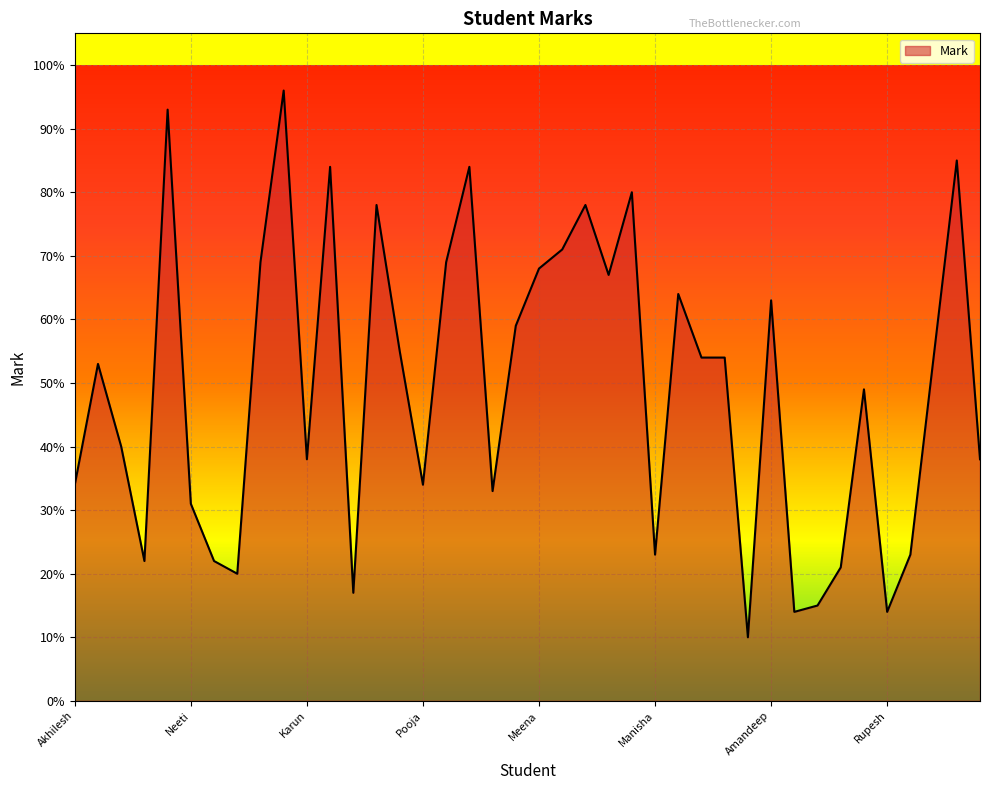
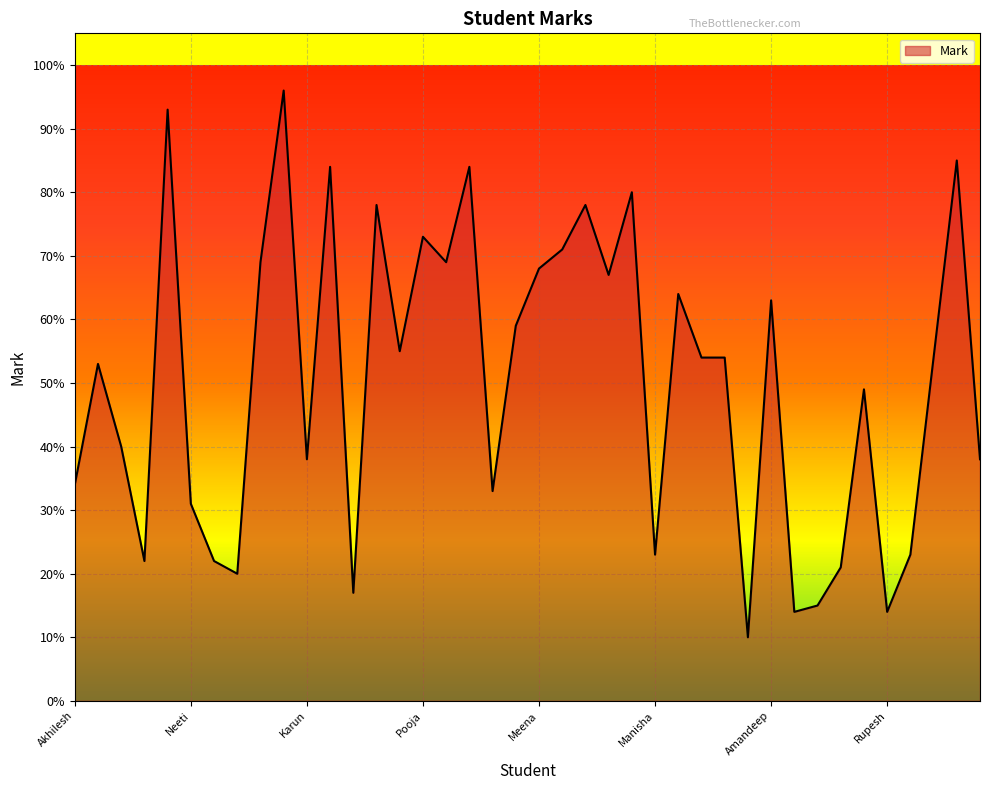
Pooja: 34% -> 73%
